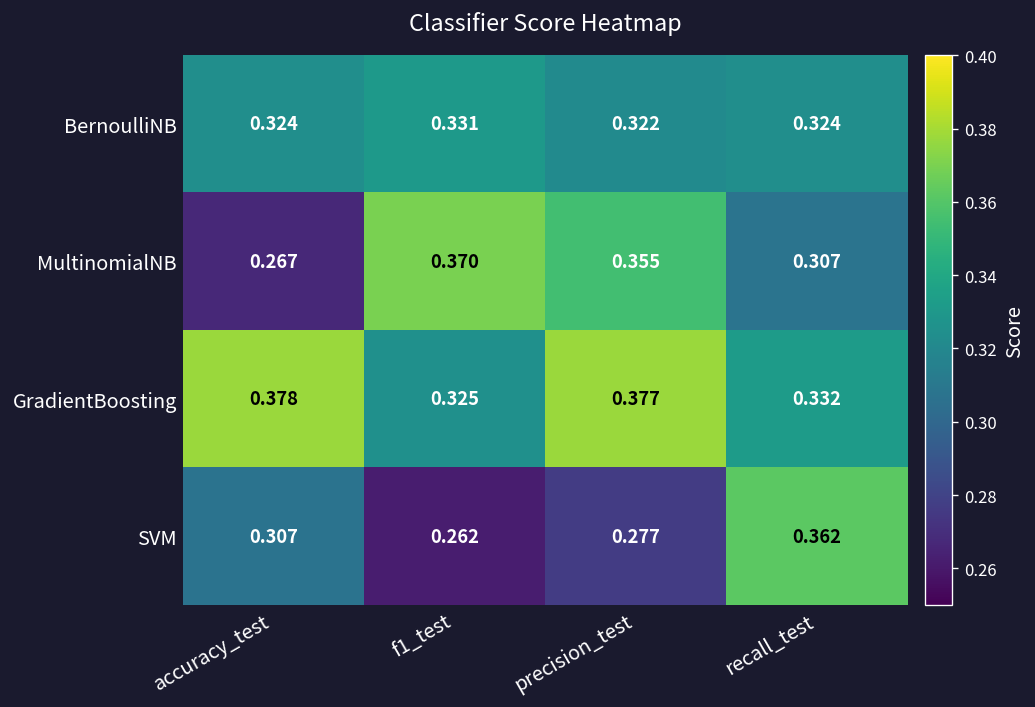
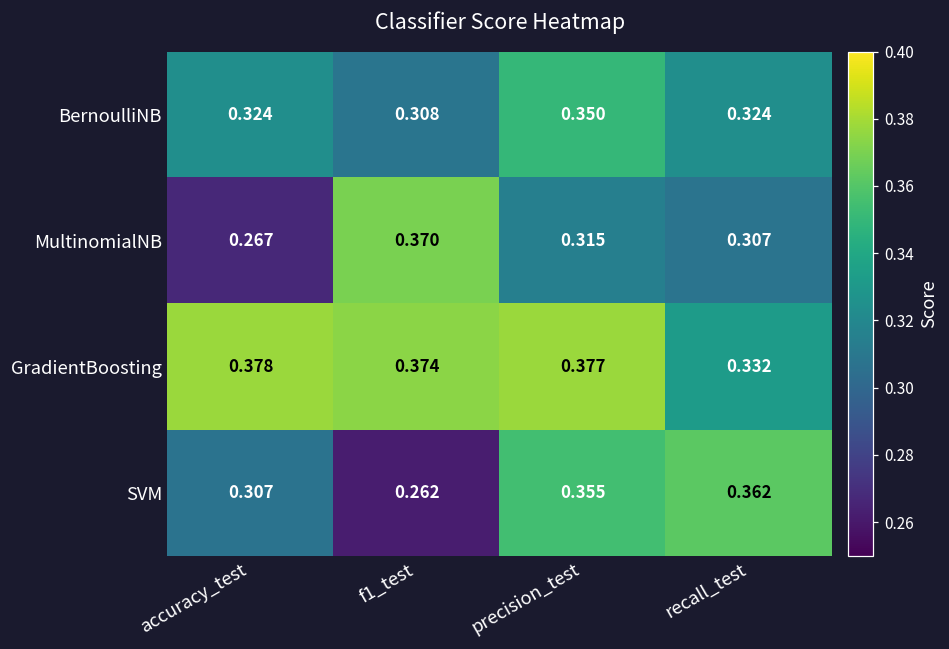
BernoulliNB, f1_test: 0.331 -> 0.308
BernoulliNB, precision_test: 0.322 -> 0.350
MultinomialNB, precision_test: 0.355 -> 0.315
GradientBoosting, f1_test: 0.325 -> 0.374
SVM, precision_test: 0.277 -> 0.355
